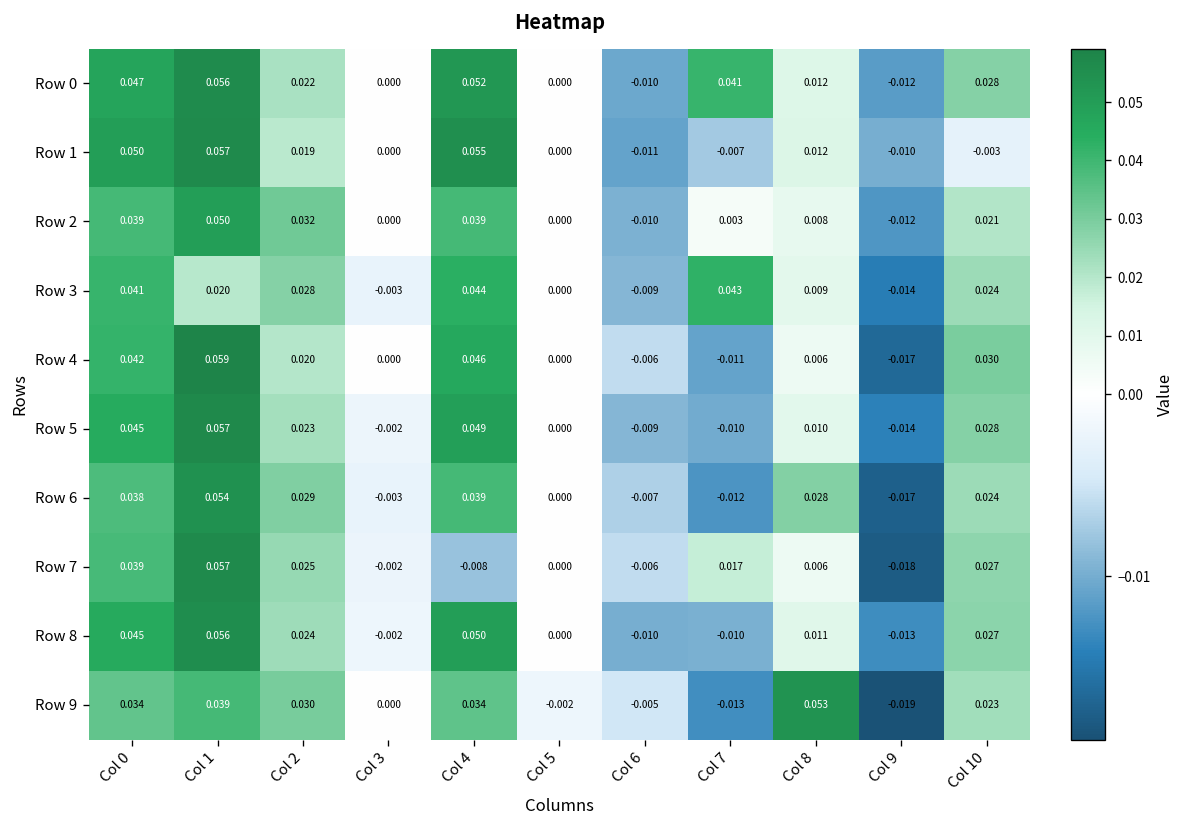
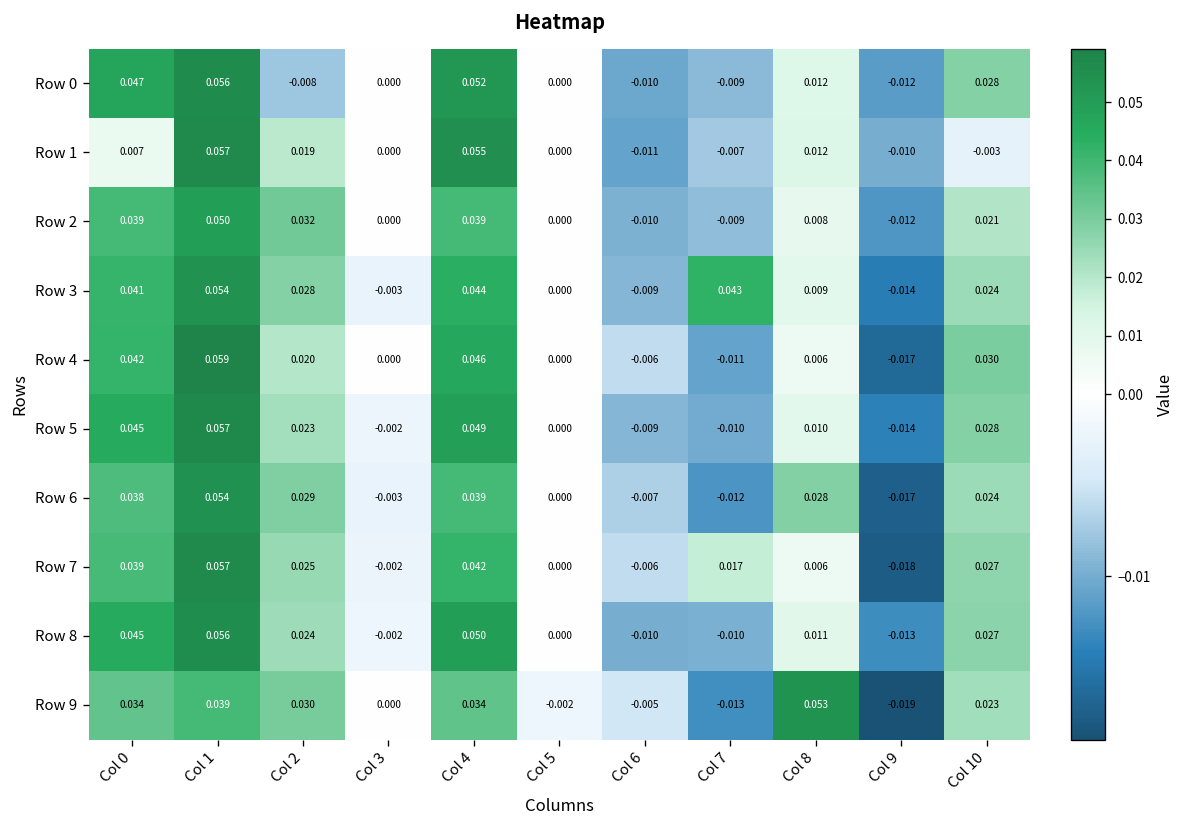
Row 0, Col 2: 0.022 -> -0.008
Row 0, Col 7: 0.041 -> -0.009
Row 1, Col 0: 0.050 -> 0.007
Row 2, Col 7: 0.003 -> -0.009
Row 3, Col 1: 0.020 -> 0.054
Row 7, Col 4: -0.008 -> 0.042
